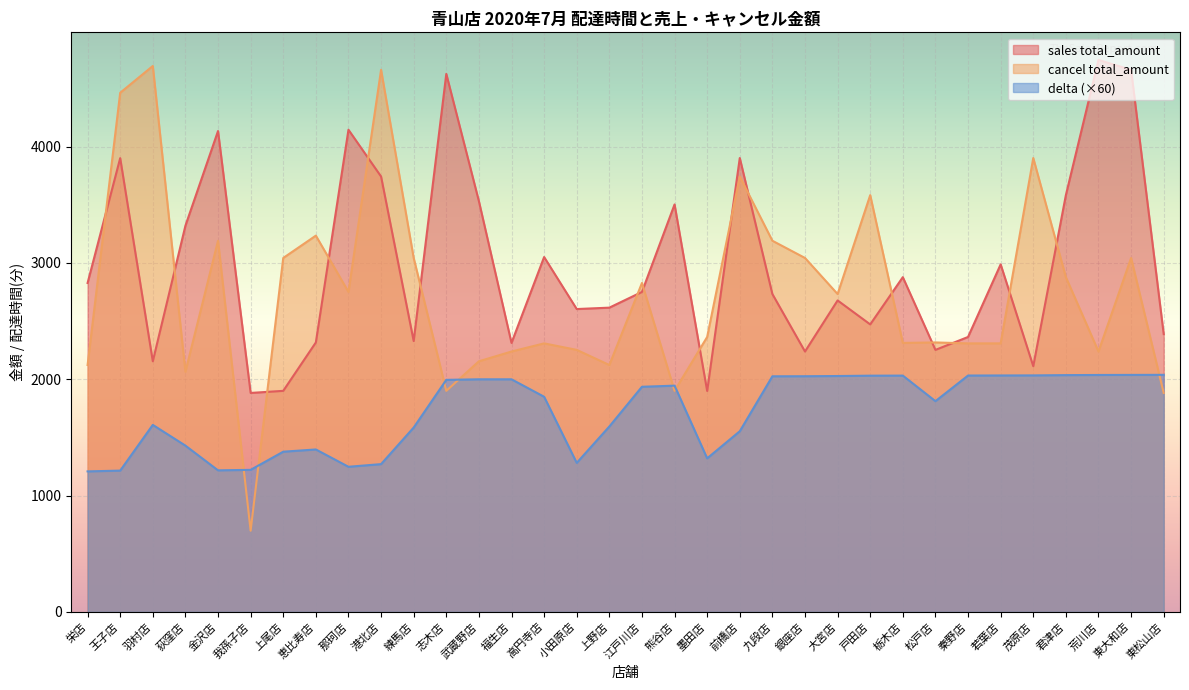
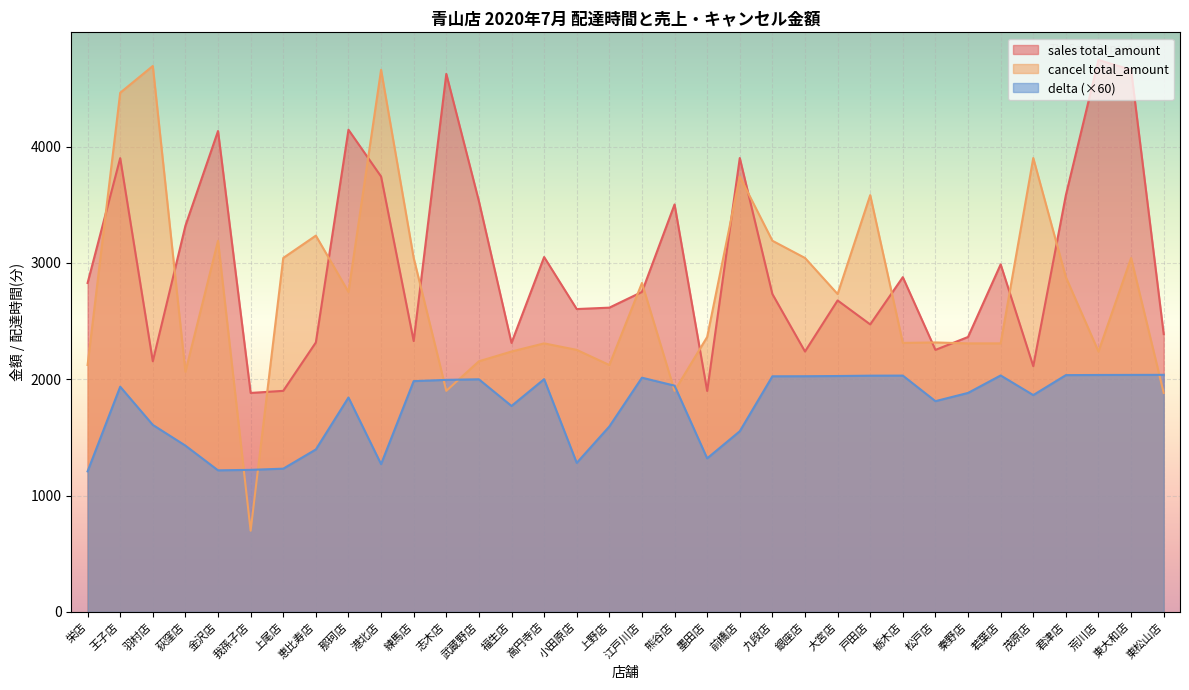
delta (×60), 王子店: 1210 -> 1940
delta (×60), 上尾店: 1380 -> 1230
delta (×60), 那珂店: 1250 -> 1840
delta (×60), 練馬店: 1580 -> 1980
delta (×60), 福生店: 2000 -> 1770
delta (×60), 高円寺店: 1850 -> 2000
delta (×60), 江戸川店: 1940 -> 2010
delta (×60), 秦野店: 2030 -> 1880
delta (×60), 茂原店: 2030 -> 1860
